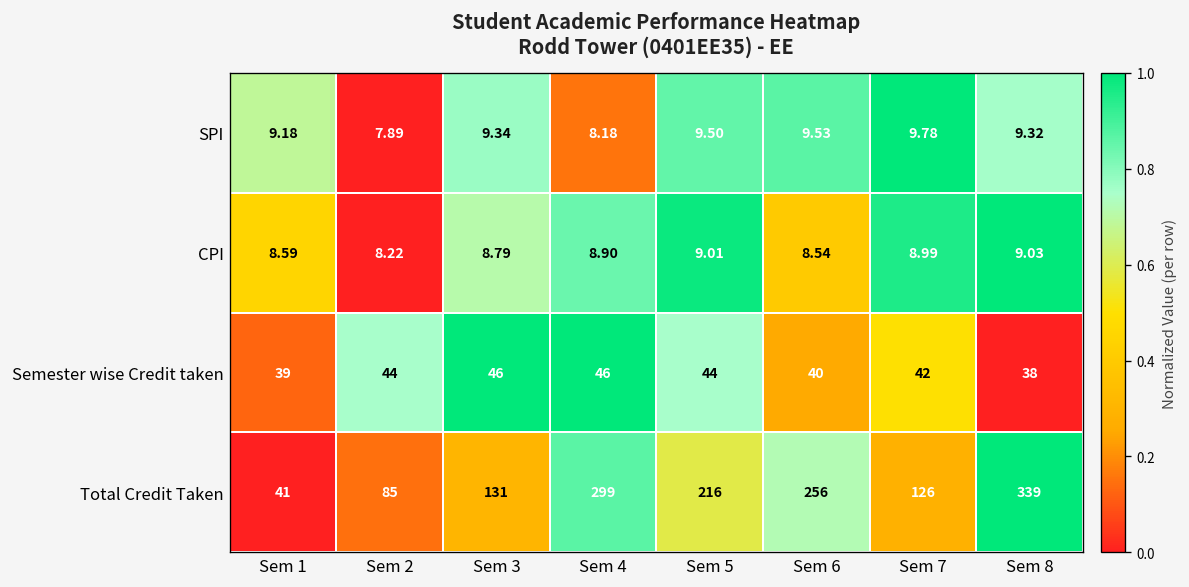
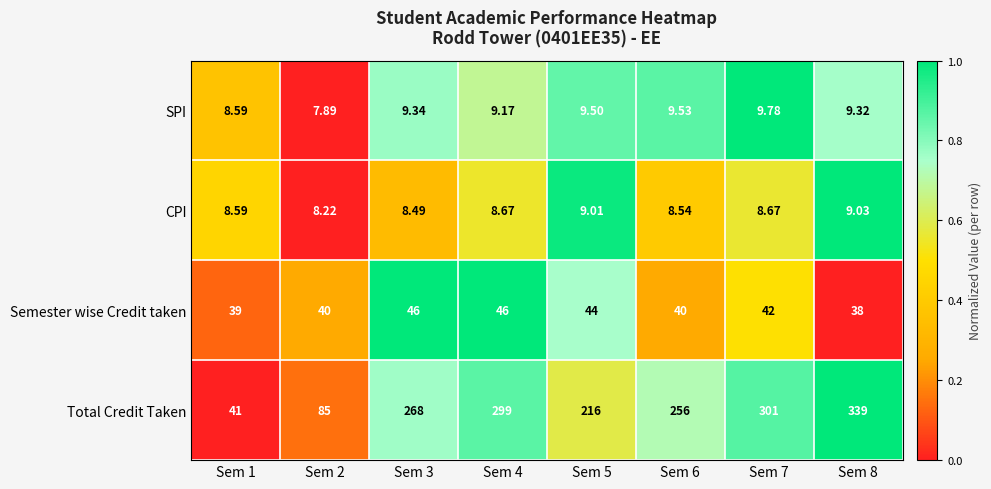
SPI, Sem 1: 9.18 -> 8.59
SPI, Sem 4: 8.18 -> 9.17
CPI, Sem 3: 8.79 -> 8.49
CPI, Sem 4: 8.90 -> 8.67
CPI, Sem 7: 8.99 -> 8.67
Semester wise Credit taken, Sem 2: 44 -> 40
Total Credit Taken, Sem 3: 131 -> 268
Total Credit Taken, Sem 7: 126 -> 301
